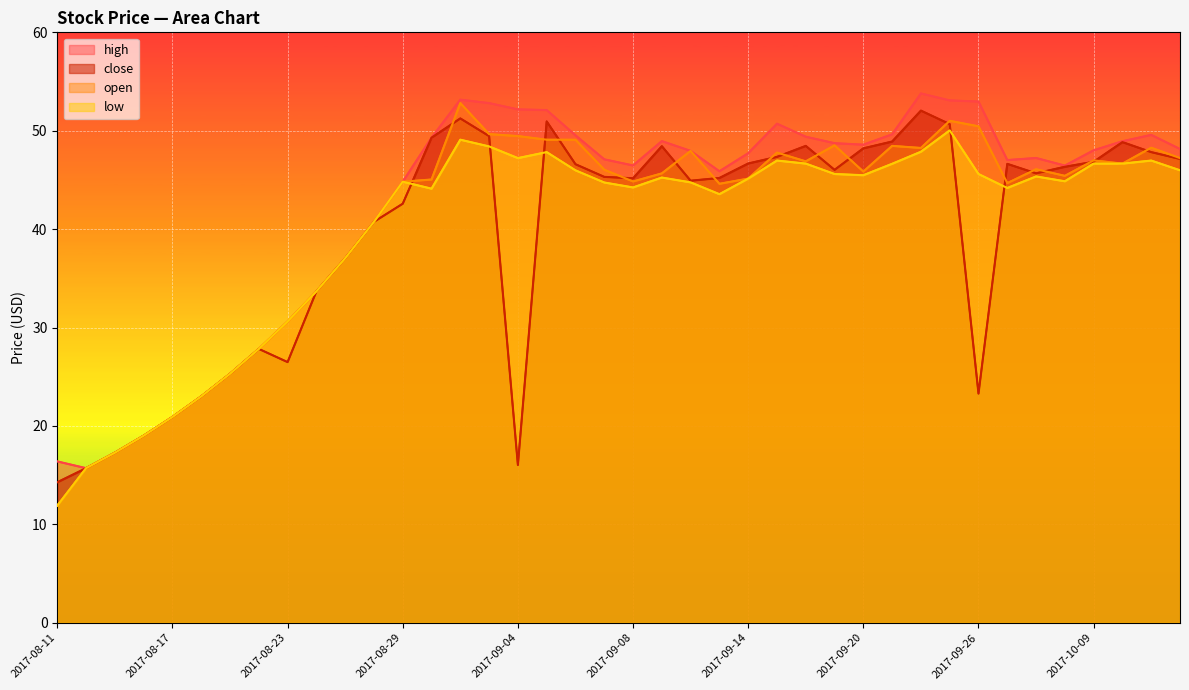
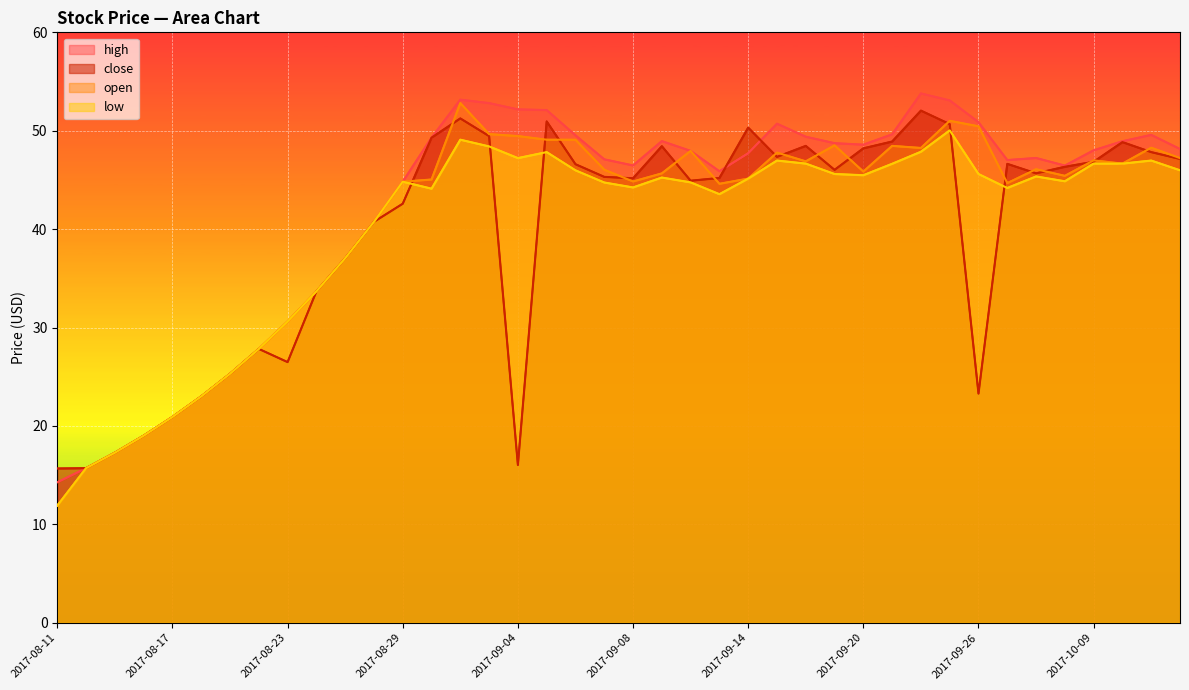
high, 2017-08-11: 16 -> 14
close, 2017-08-11: 14 -> 16
close, 2017-09-14: 47 -> 50
high, 2017-09-26: 53 -> 51
